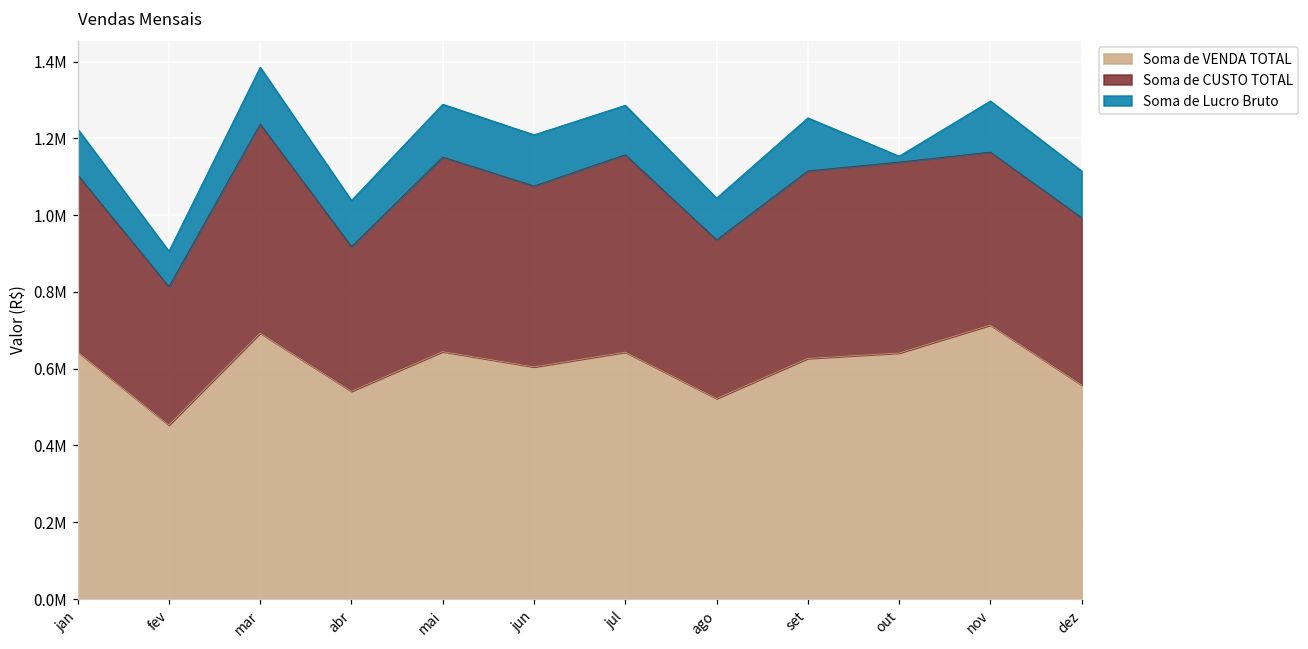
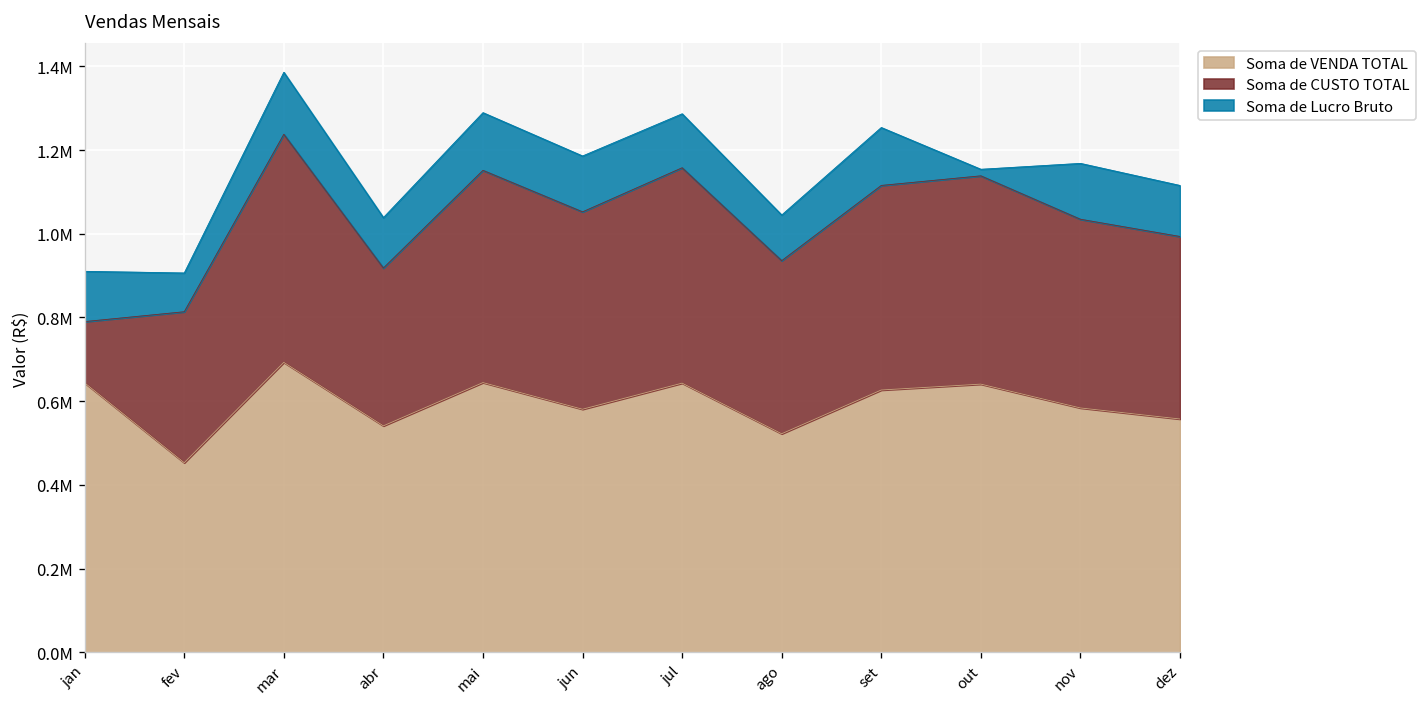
Soma de CUSTO TOTAL, jan: 460000 -> 150000
Soma de VENDA TOTAL, jun: 600000 -> 580000
Soma de VENDA TOTAL, nov: 710000 -> 580000
